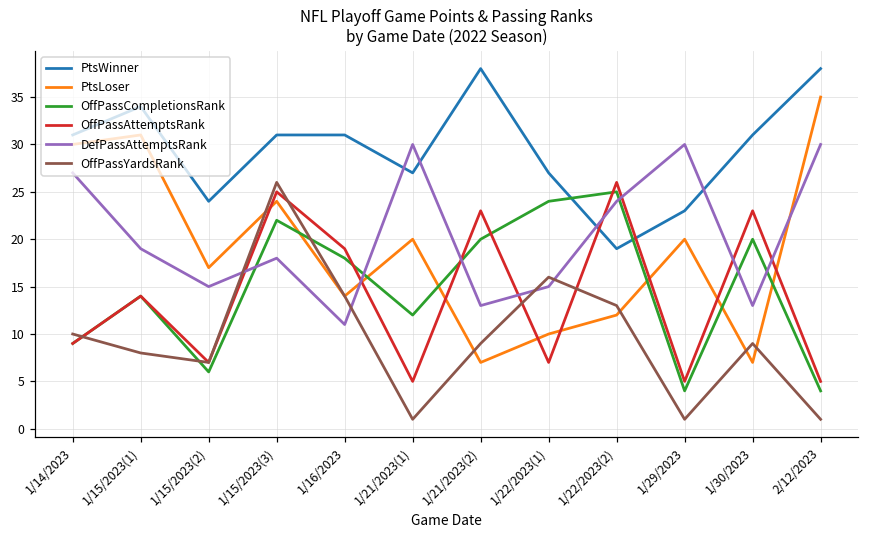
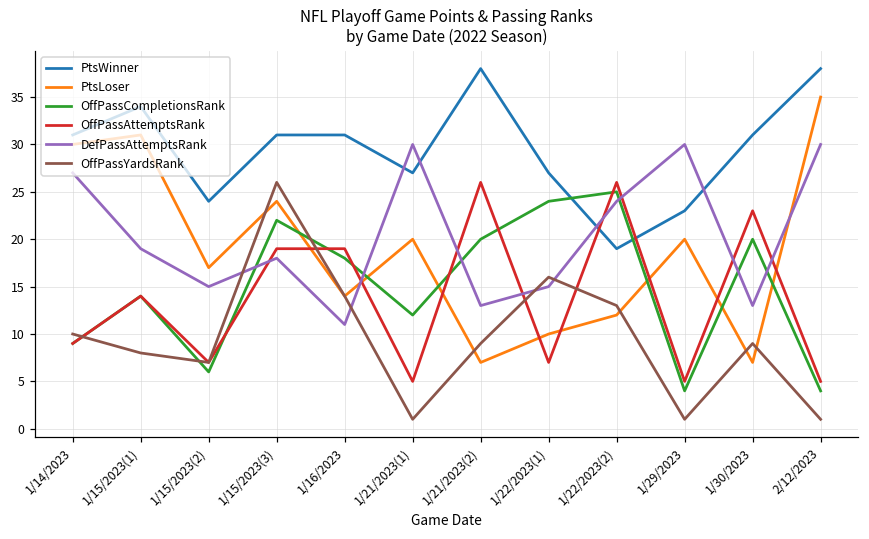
OffPassAttemptsRank, 1/15/2023(3): 25 -> 19
OffPassAttemptsRank, 1/21/2023(2): 23 -> 26
